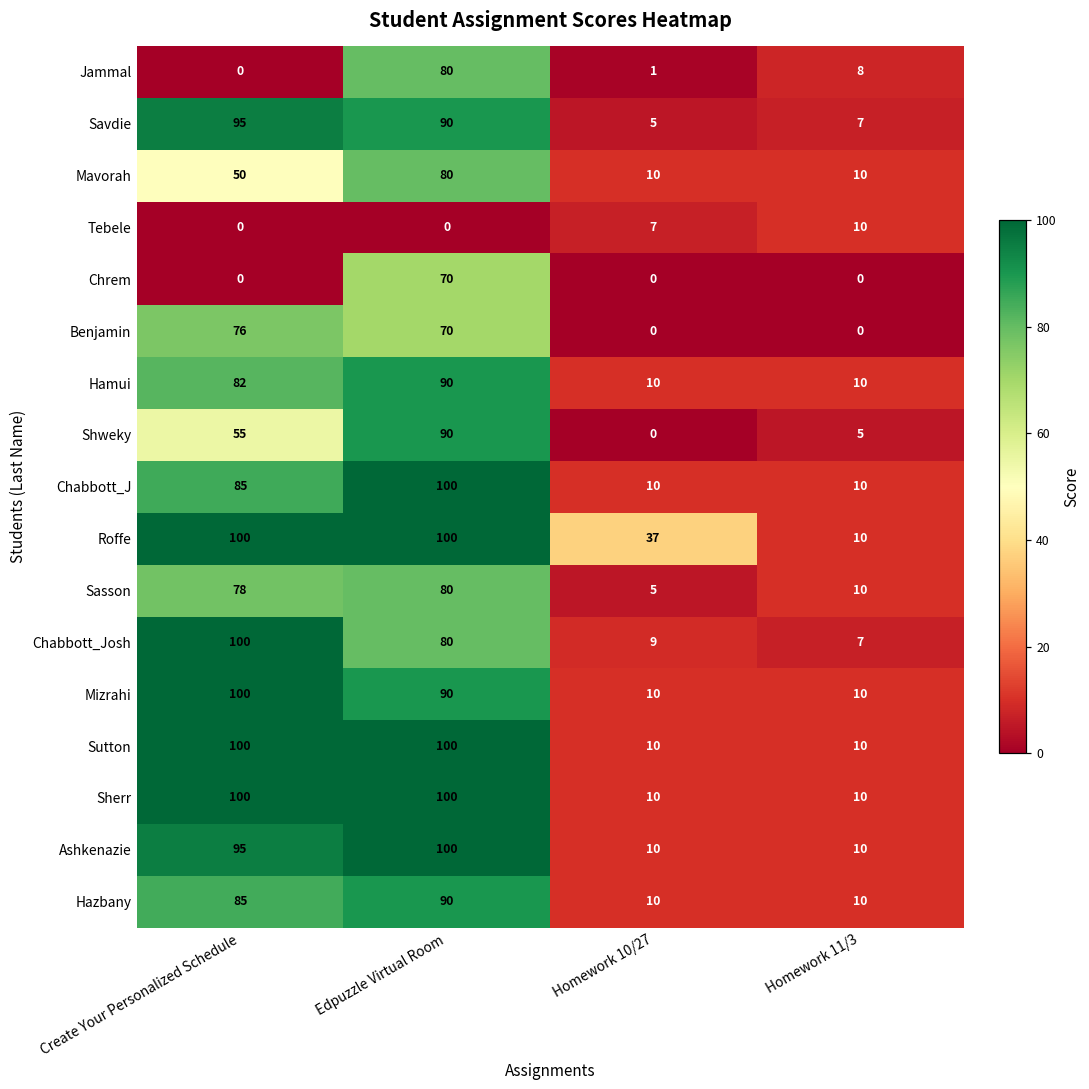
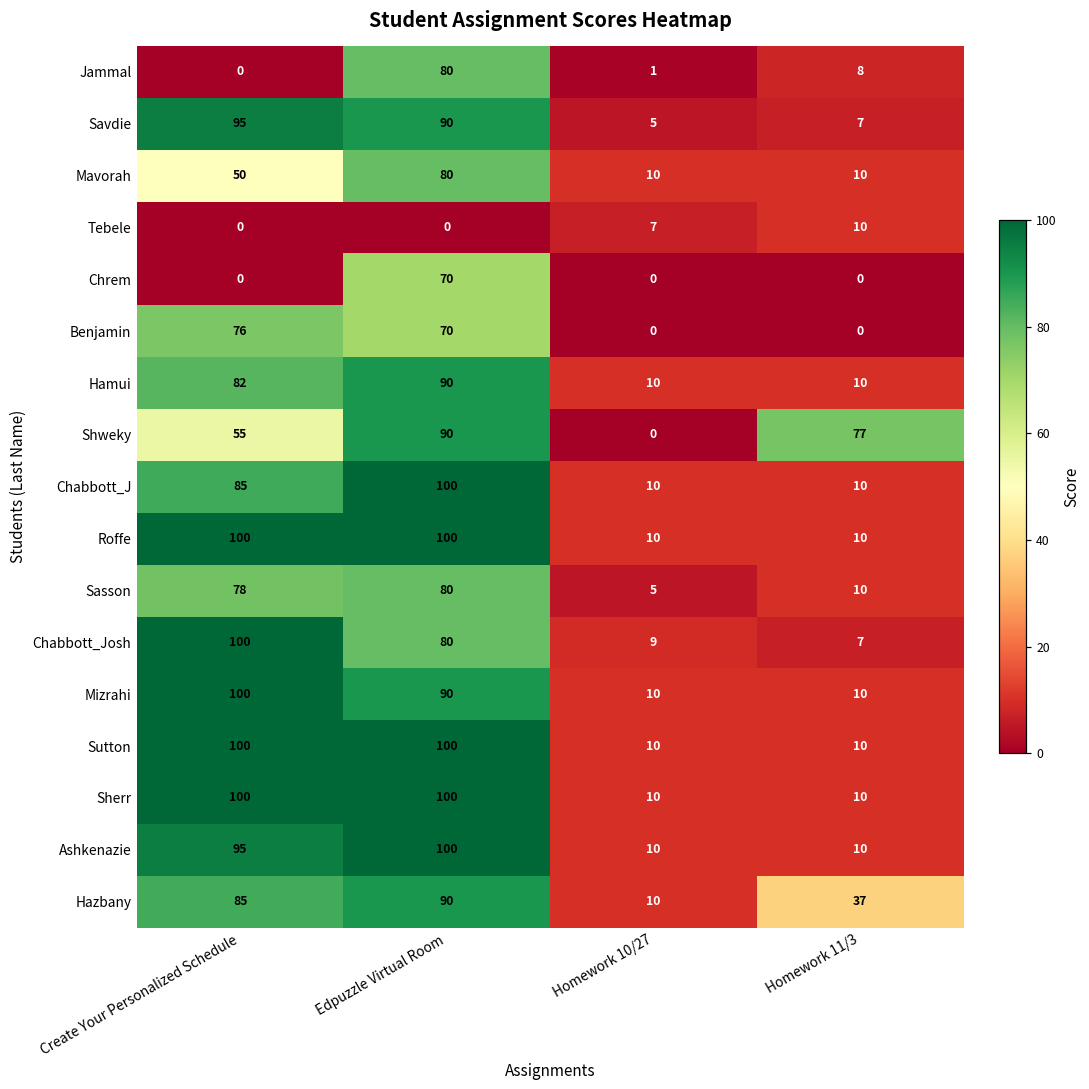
Shweky, Homework 11/3: 5 -> 77
Roffe, Homework 10/27: 37 -> 10
Hazbany, Homework 11/3: 10 -> 37
